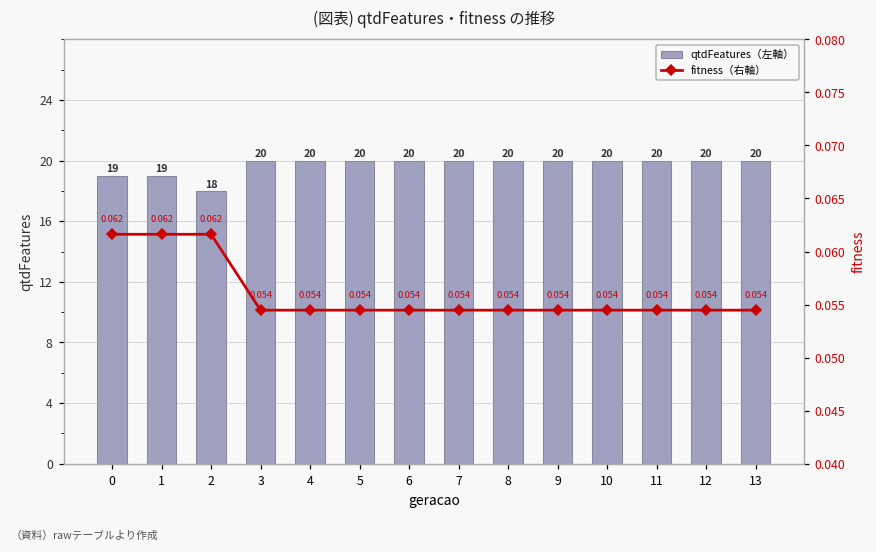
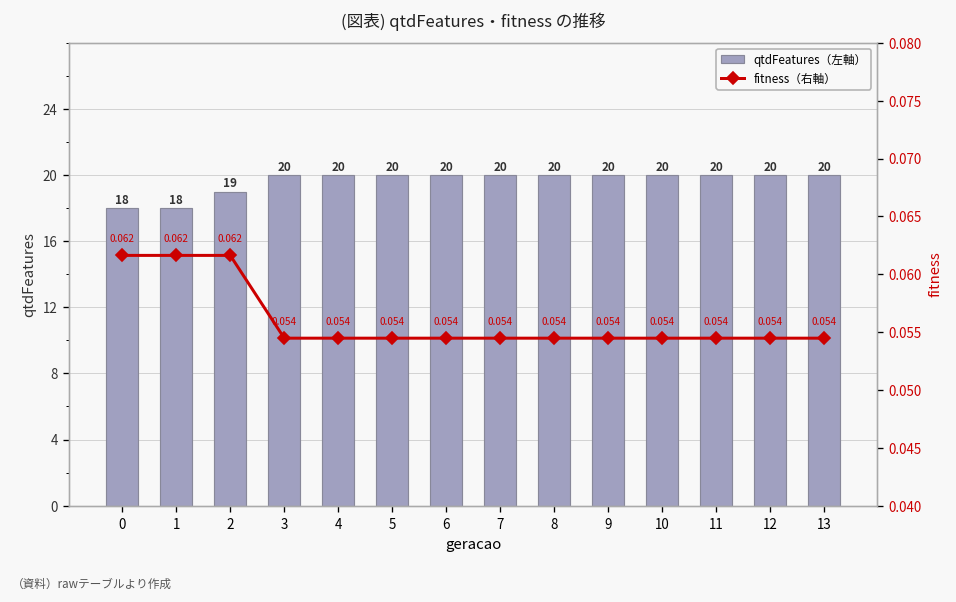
qtdFeatures（左軸）, 0: 19 -> 18
qtdFeatures（左軸）, 1: 19 -> 18
qtdFeatures（左軸）, 2: 18 -> 19
